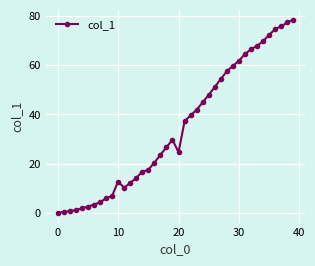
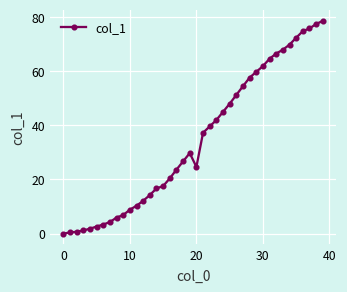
10: 13 -> 9
